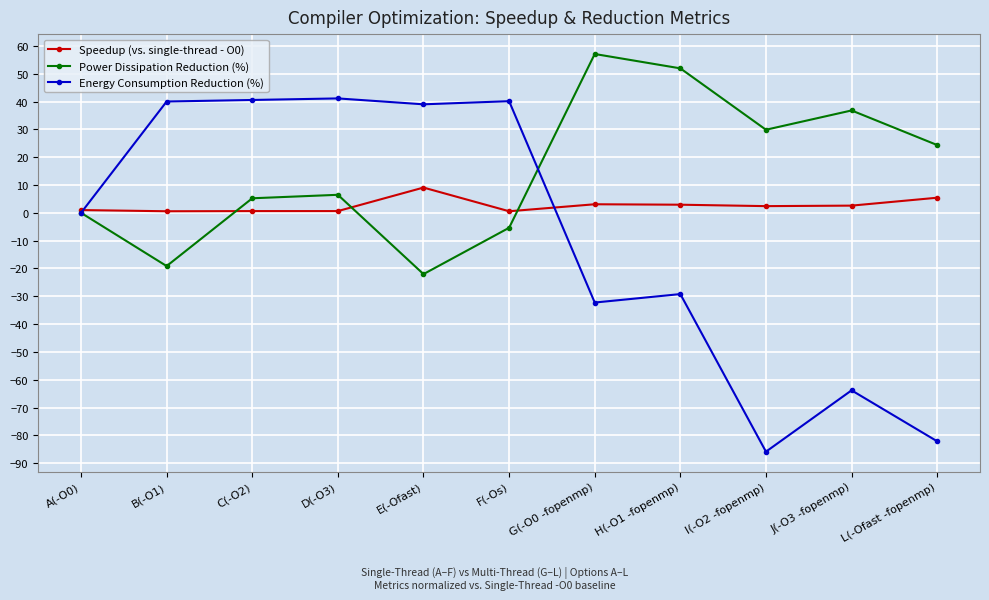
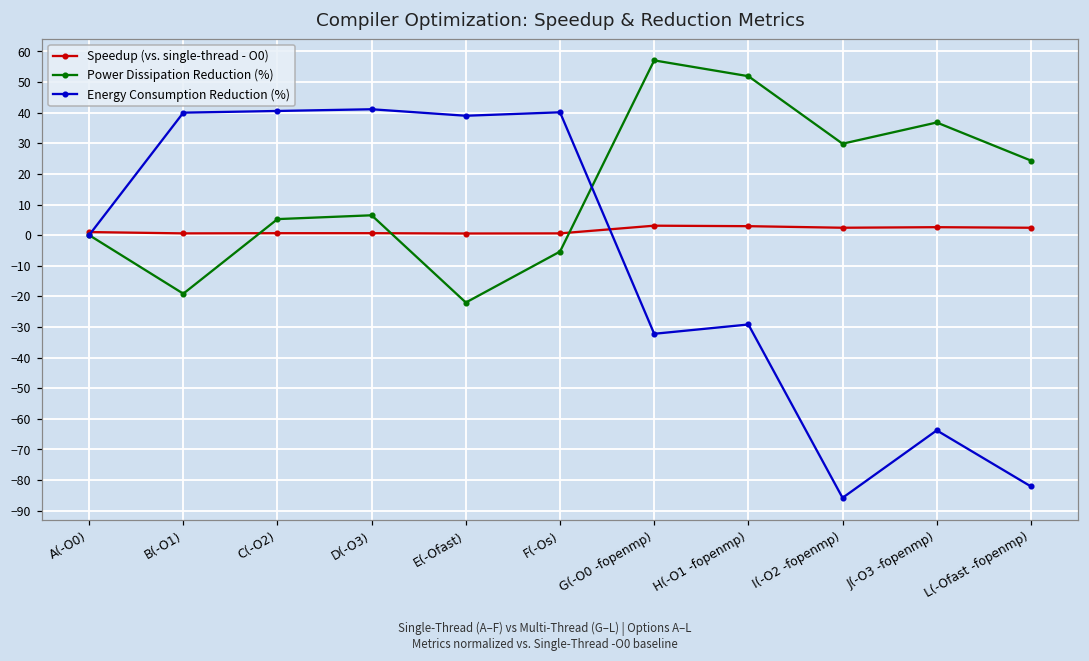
Speedup (vs. single-thread - O0), E(-Ofast): 9 -> 1
Speedup (vs. single-thread - O0), L(-Ofast -fopenmp): 5 -> 2
